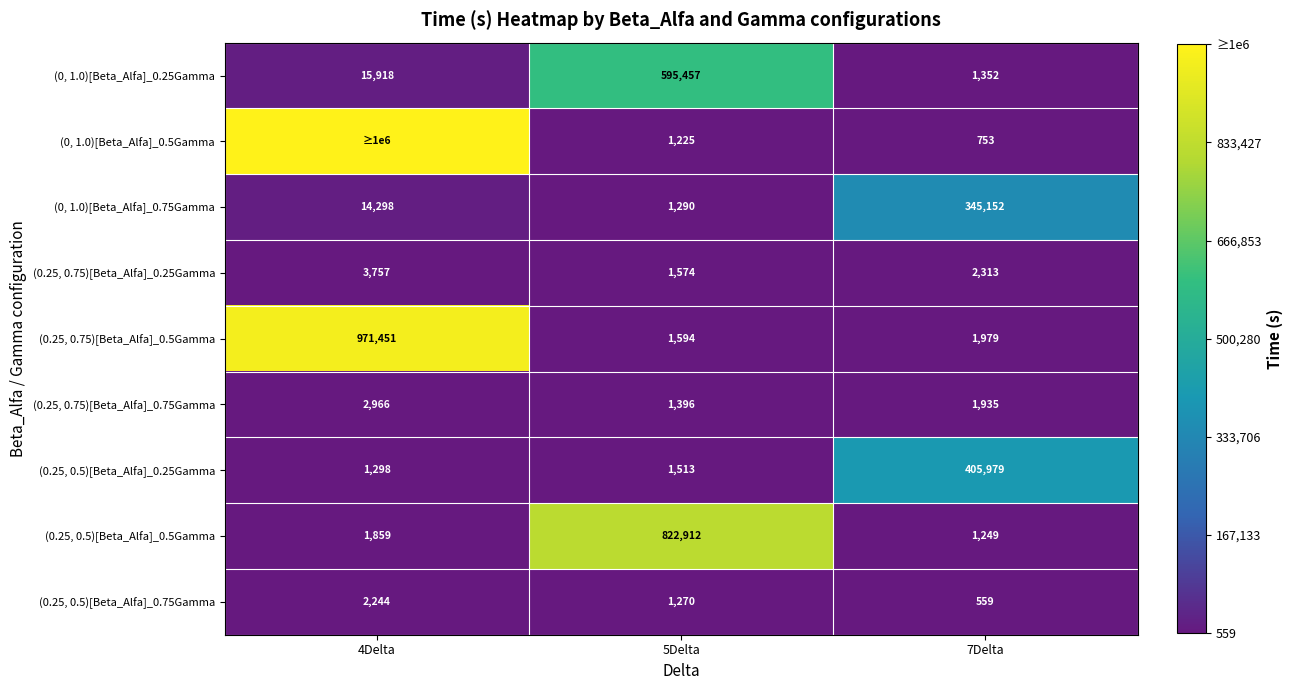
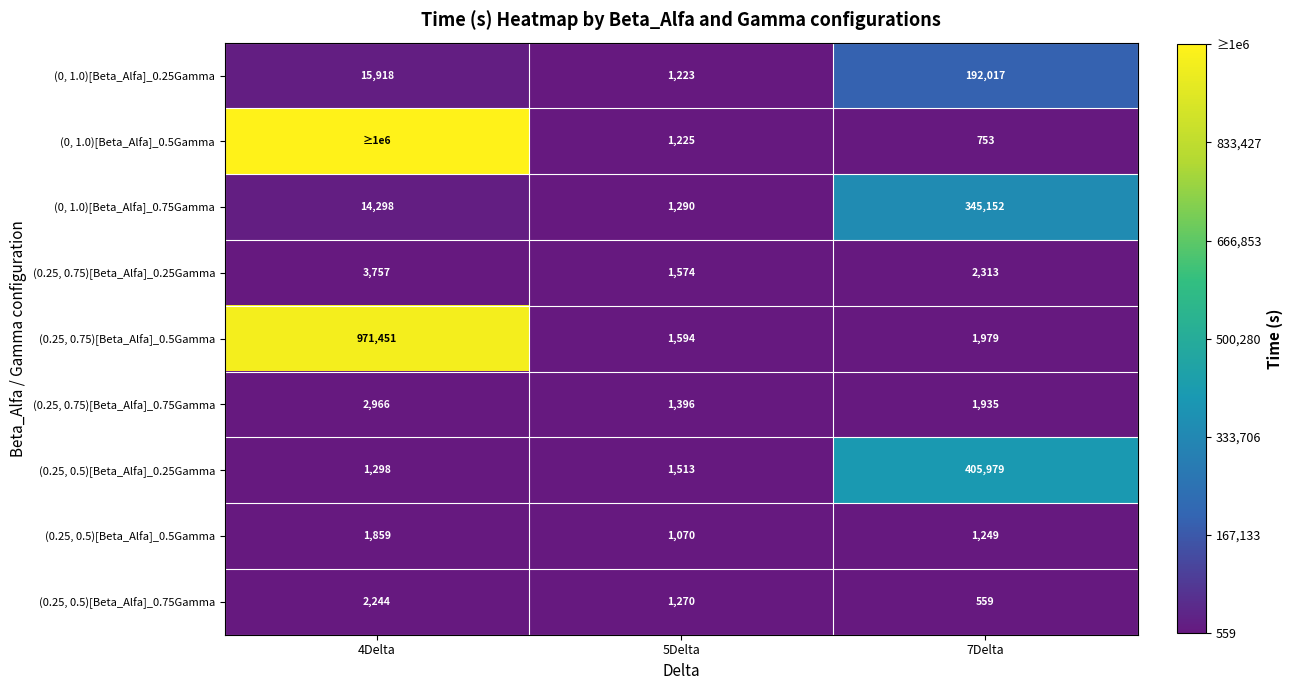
(0, 1.0)[Beta_Alfa]_0.25Gamma, 5Delta: 595,457 -> 1,223
(0, 1.0)[Beta_Alfa]_0.25Gamma, 7Delta: 1,352 -> 192,017
(0.25, 0.5)[Beta_Alfa]_0.5Gamma, 5Delta: 822,912 -> 1,070
